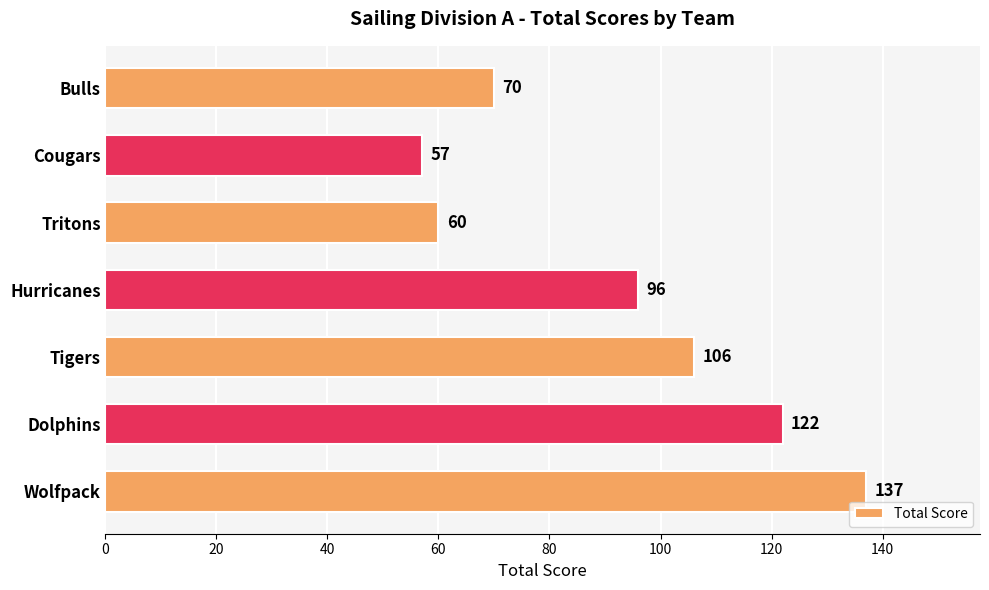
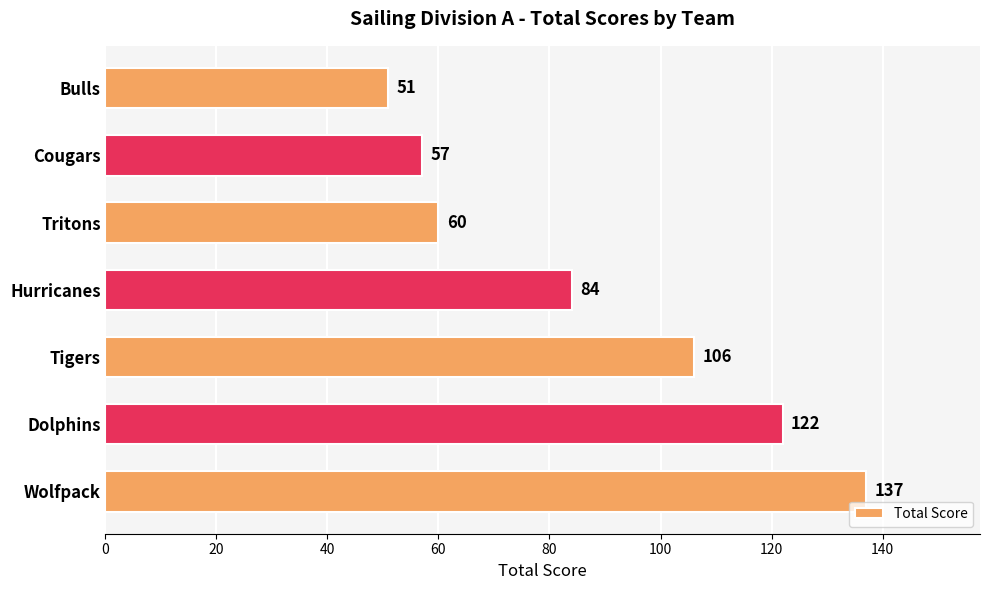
Bulls: 70 -> 51
Hurricanes: 96 -> 84
